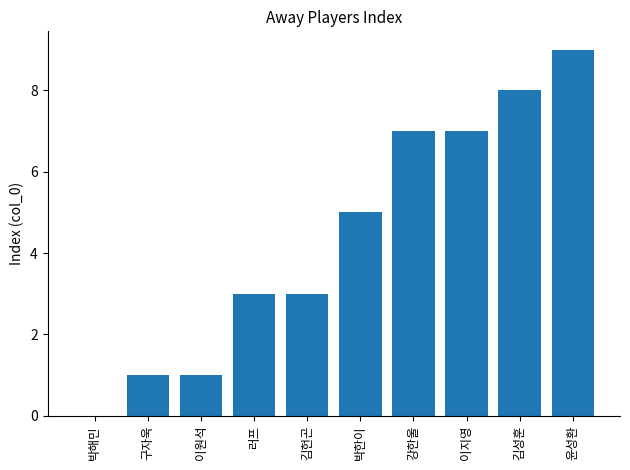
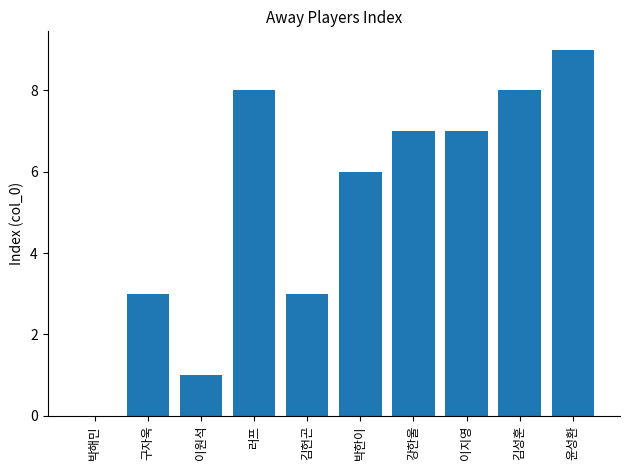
구자욱: 1 -> 3
러프: 3 -> 8
박한이: 5 -> 6
